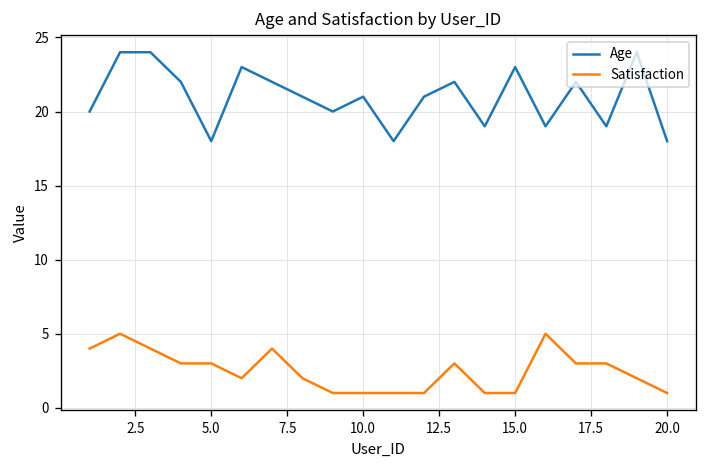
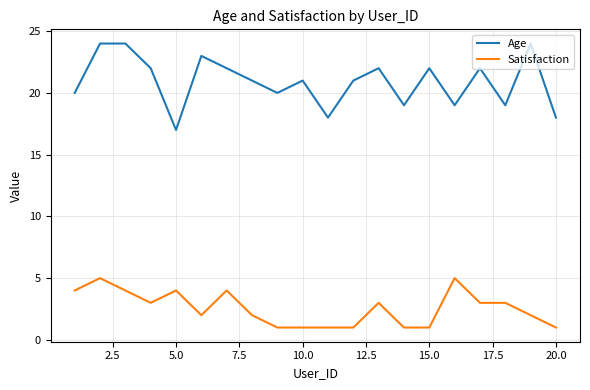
Age, 5.0: 18 -> 17
Satisfaction, 5.0: 3 -> 4
Age, 15.0: 23 -> 22
